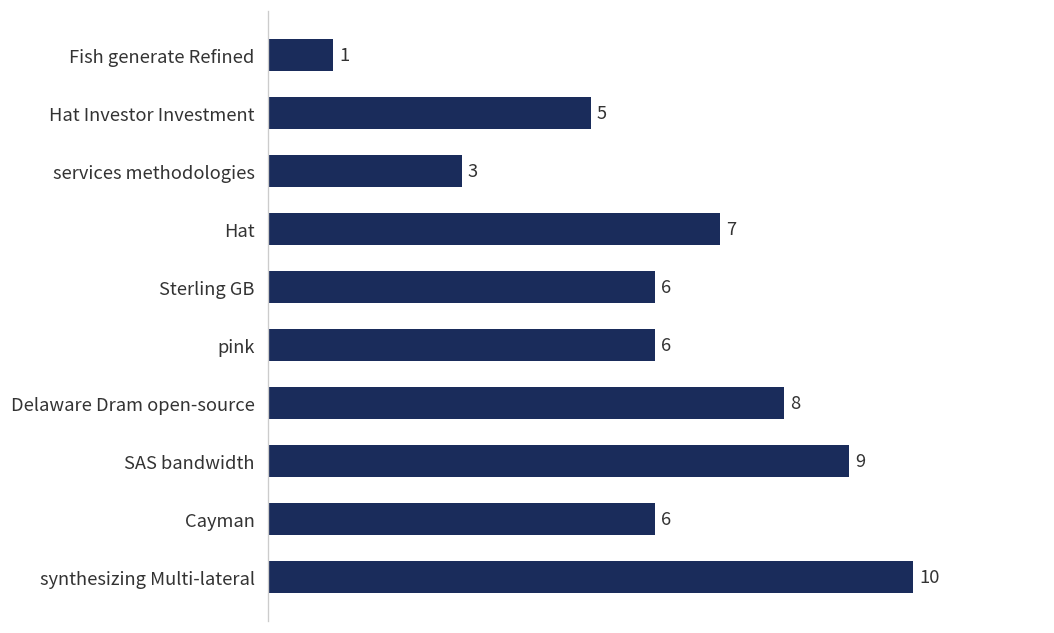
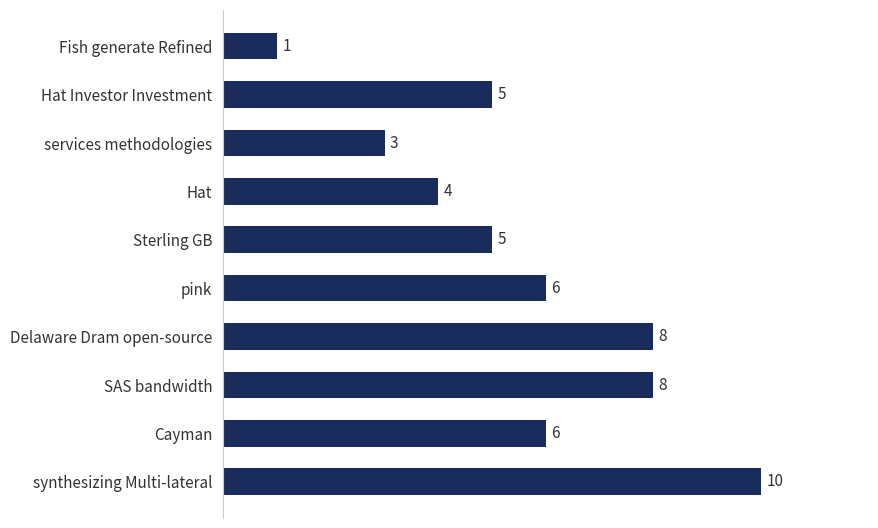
Hat: 7 -> 4
Sterling GB: 6 -> 5
SAS bandwidth: 9 -> 8
